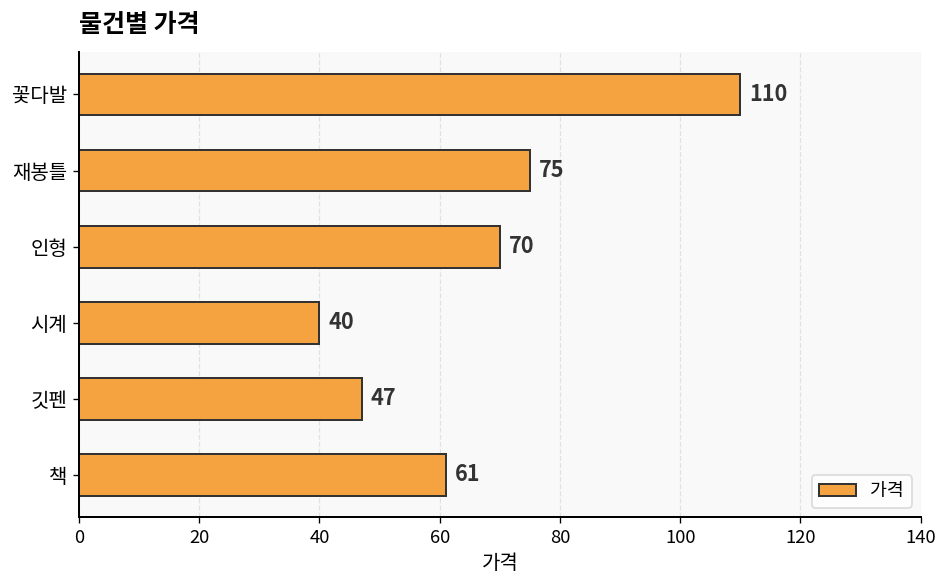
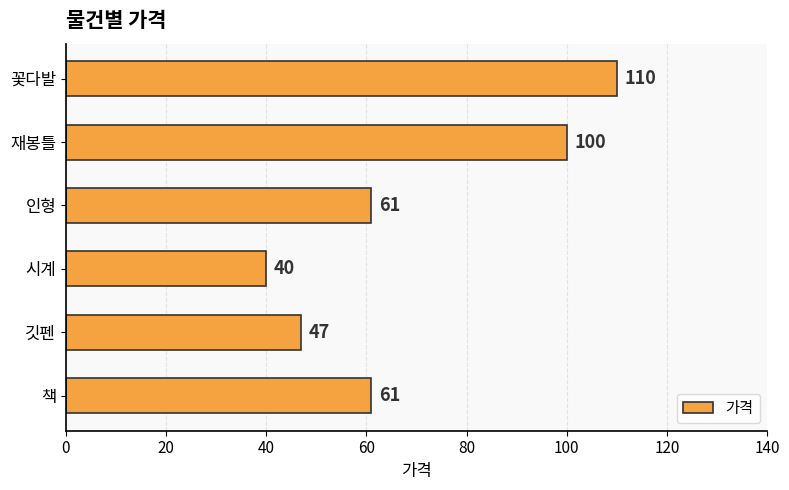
재봉틀: 75 -> 100
인형: 70 -> 61
